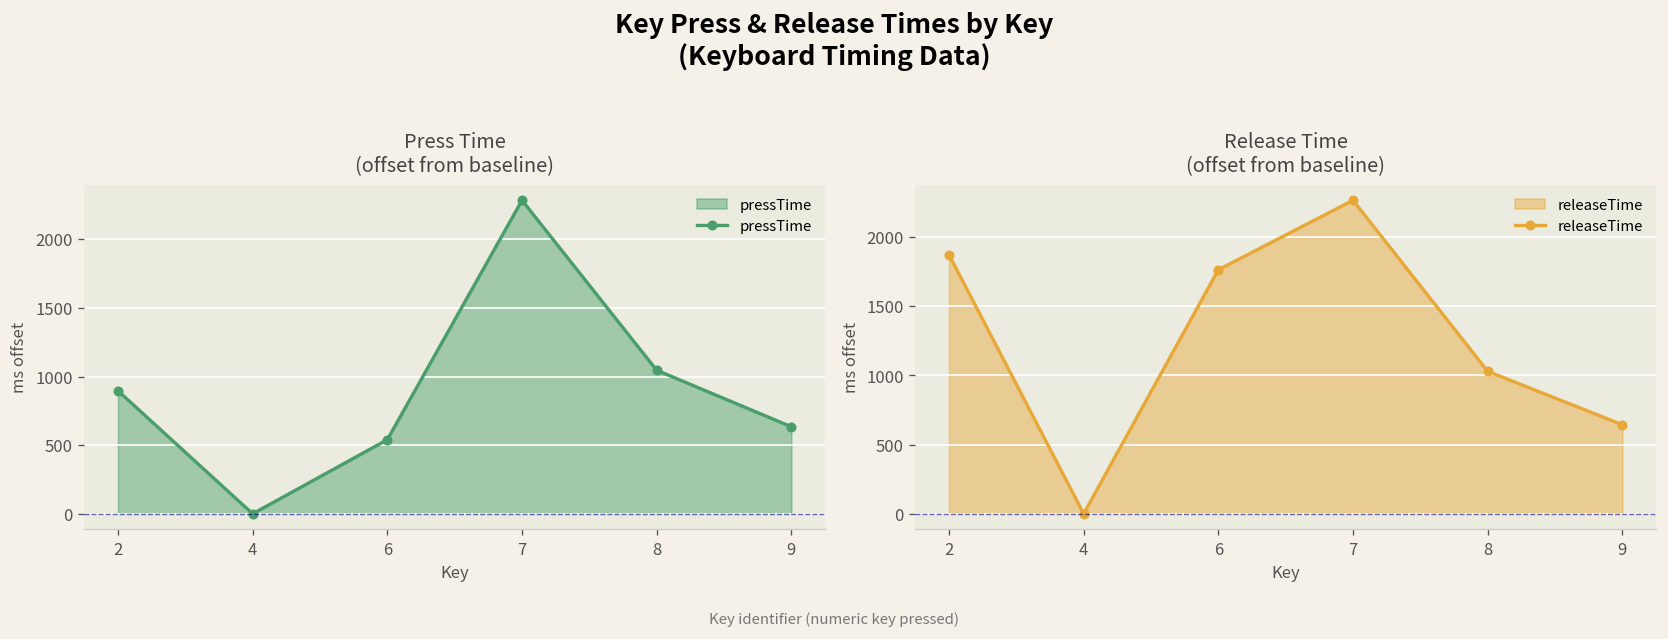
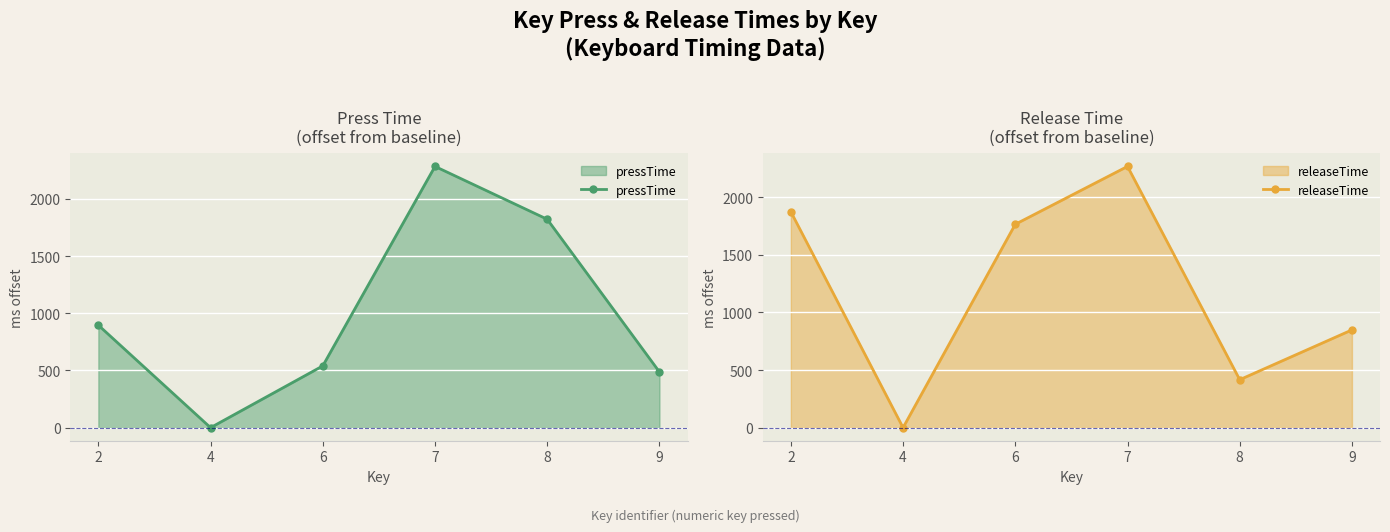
Press Time (offset from baseline), 8: 1050 -> 1820
Press Time (offset from baseline), 9: 630 -> 490
Release Time (offset from baseline), 8: 1030 -> 420
Release Time (offset from baseline), 9: 640 -> 850
